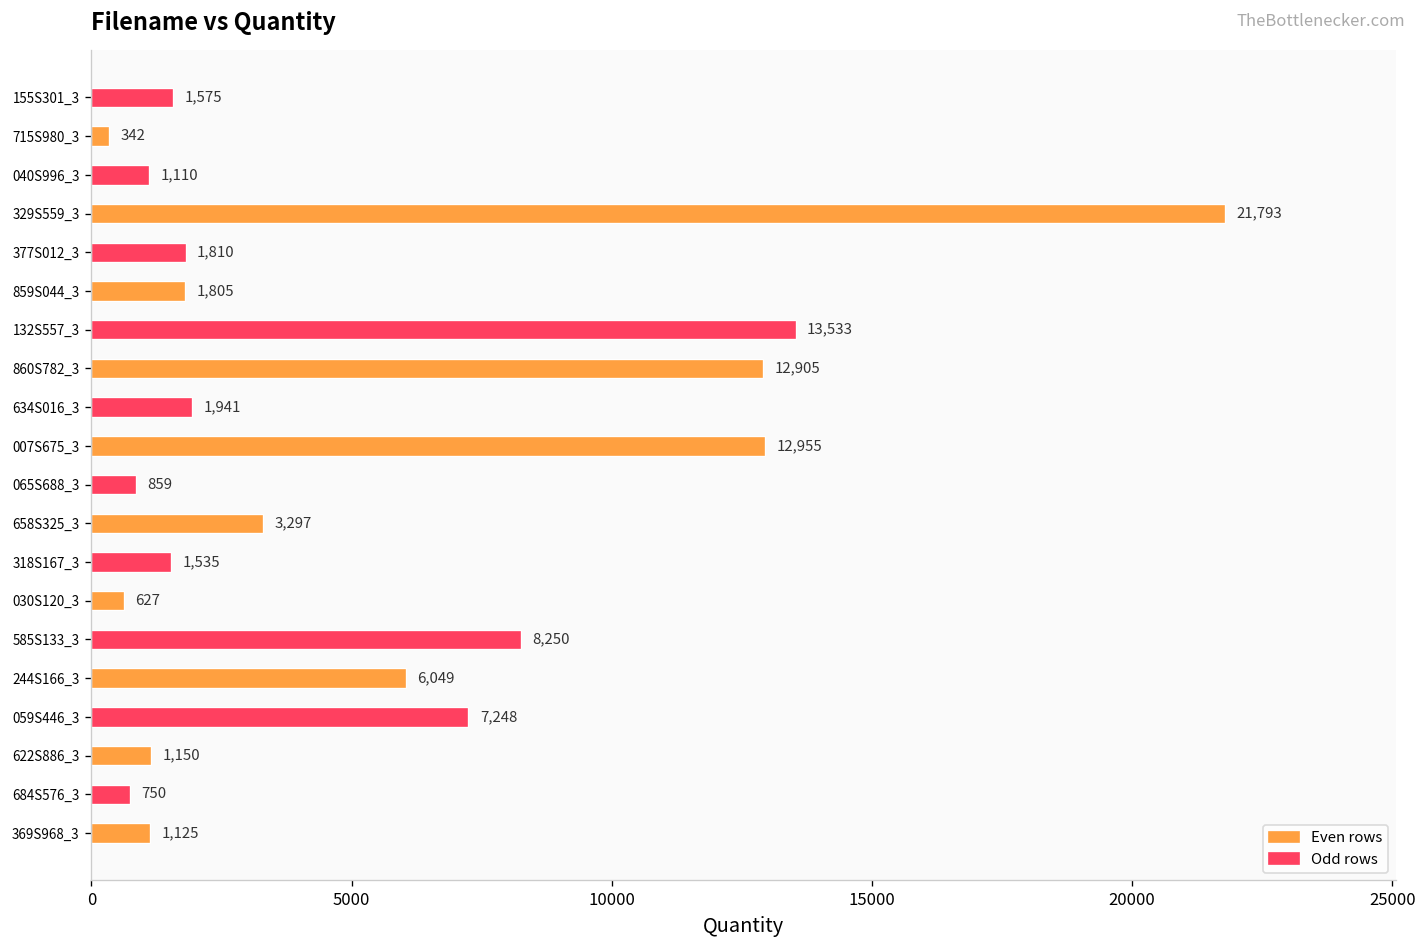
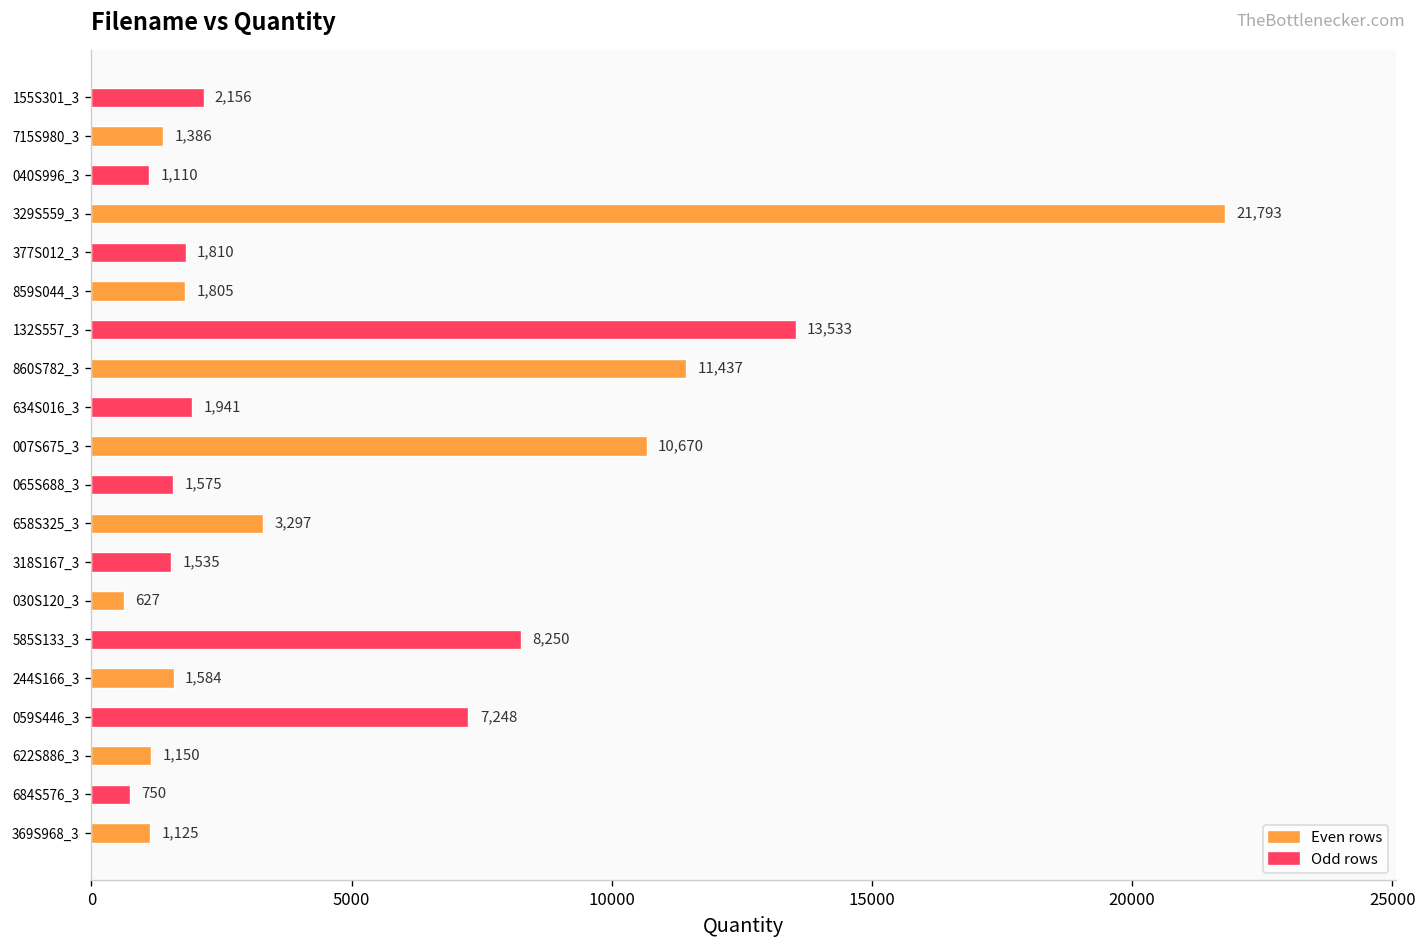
155S301_3: 1,575 -> 2,156
715S980_3: 342 -> 1,386
860S782_3: 12,905 -> 11,437
007S675_3: 12,955 -> 10,670
065S688_3: 859 -> 1,575
244S166_3: 6,049 -> 1,584
